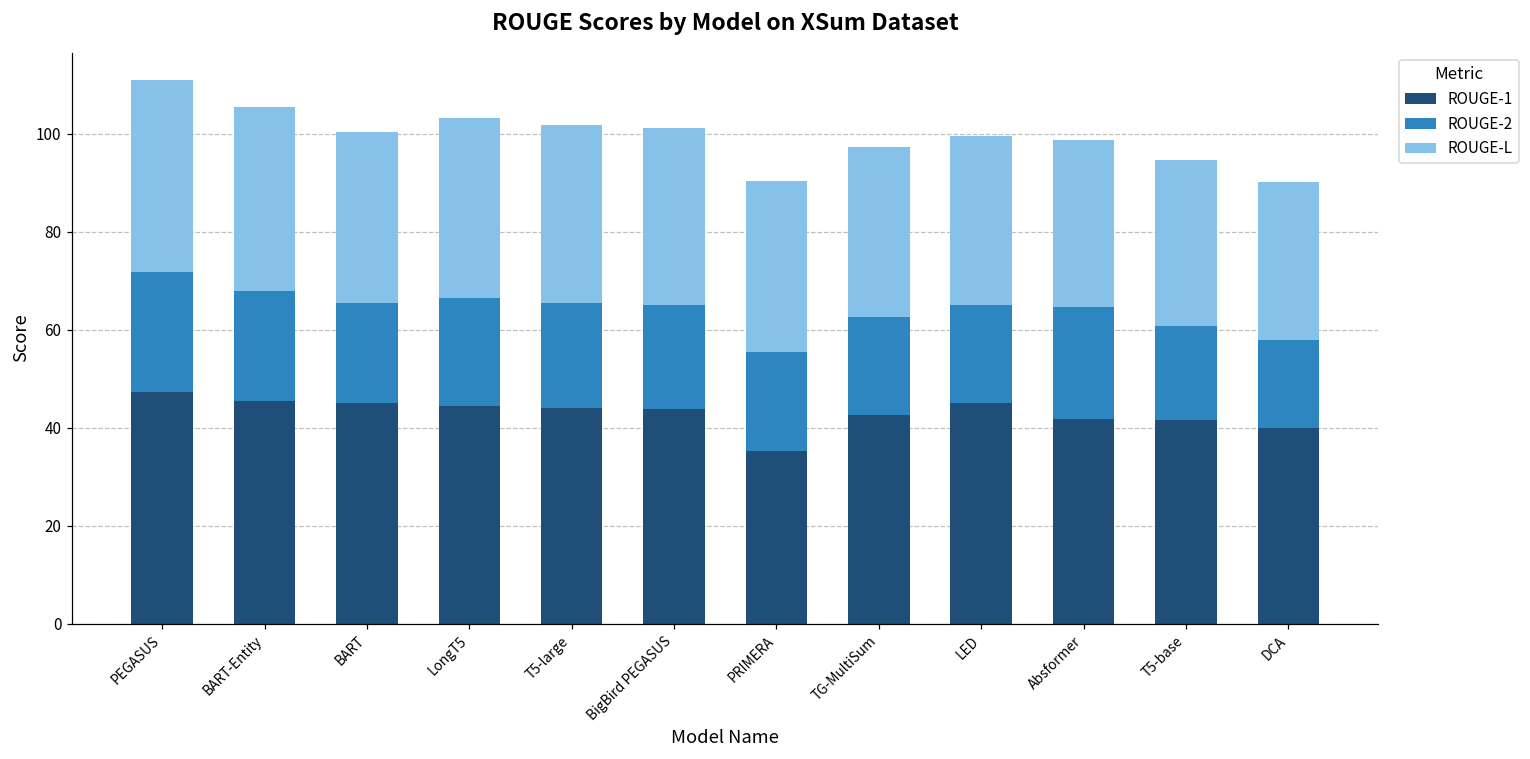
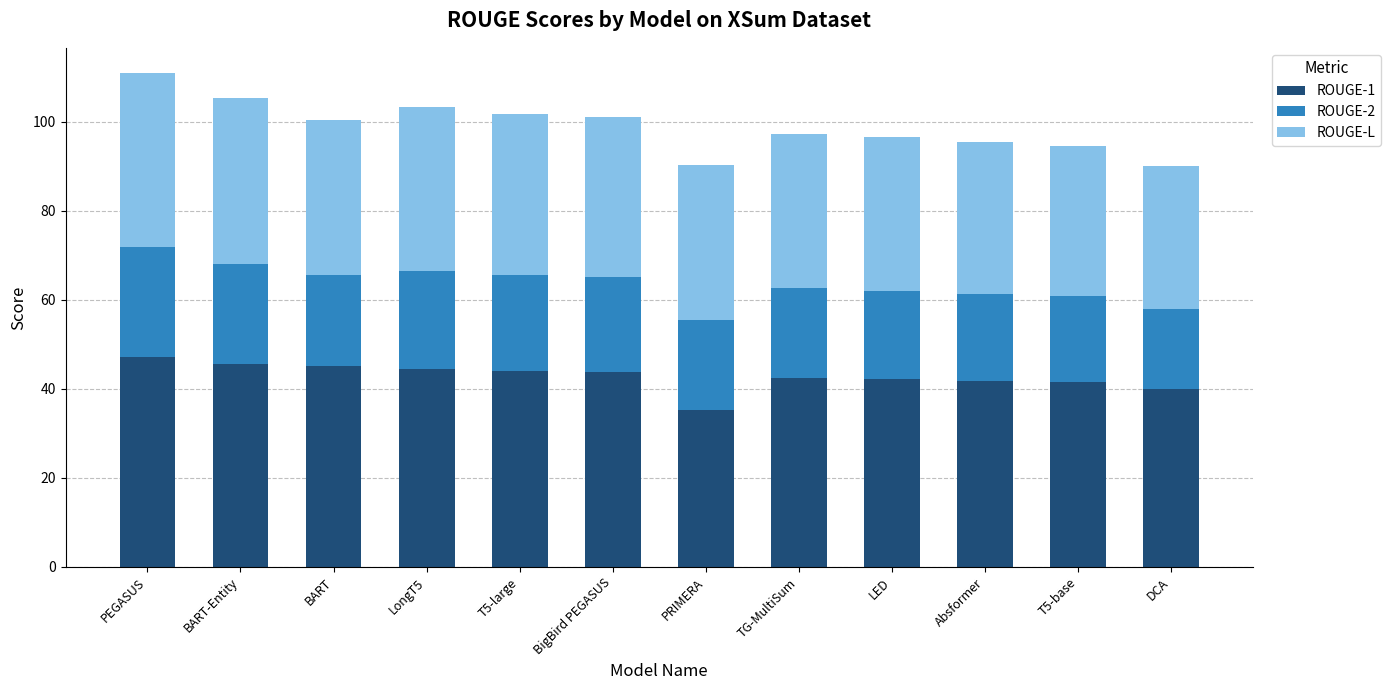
ROUGE-1, LED: 45 -> 42
ROUGE-2, Absformer: 23 -> 19
